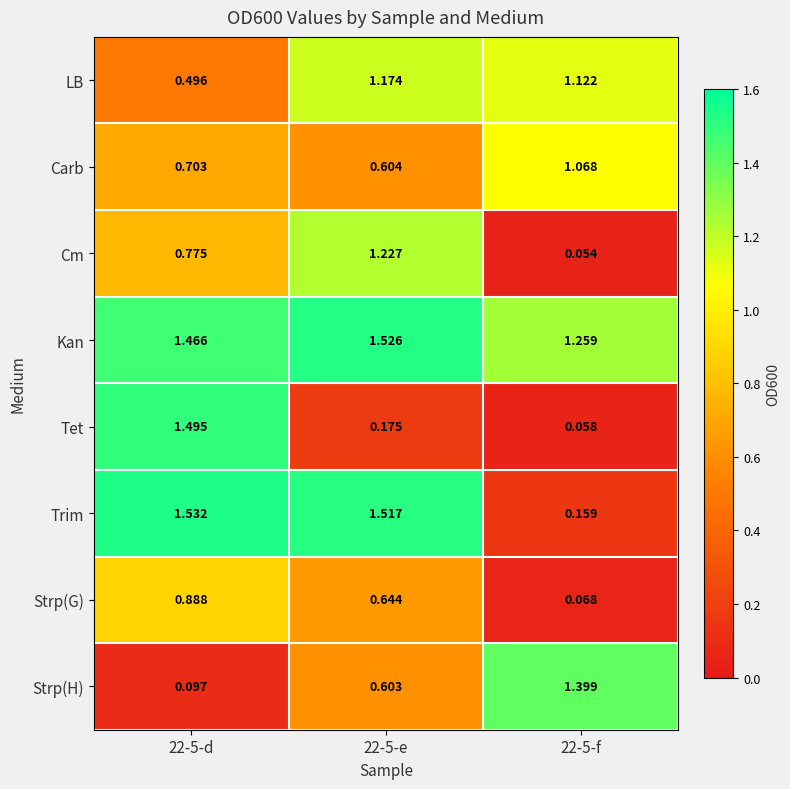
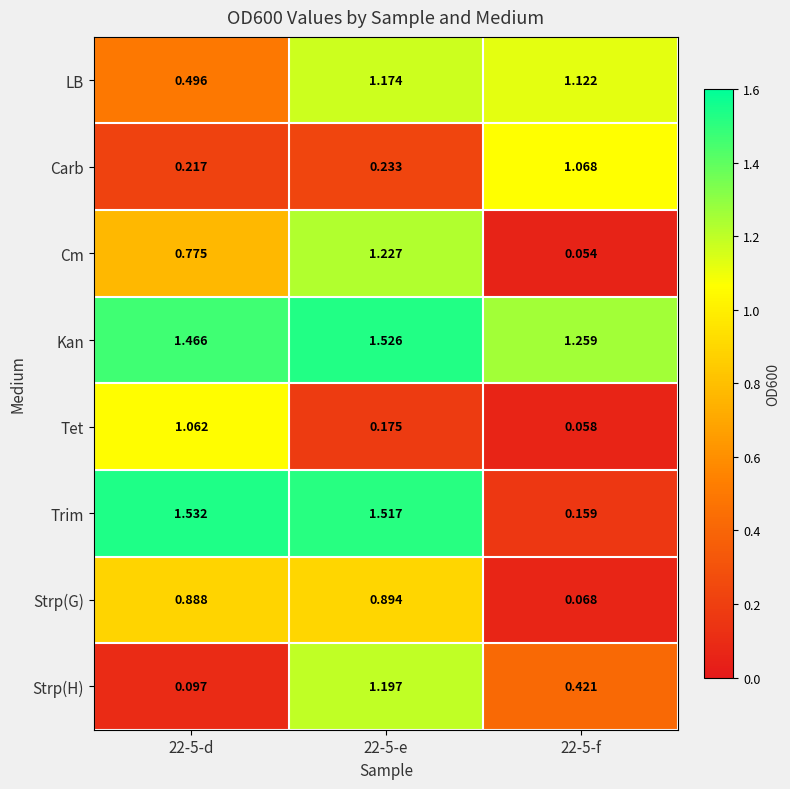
Carb, 22-5-d: 0.703 -> 0.217
Carb, 22-5-e: 0.604 -> 0.233
Tet, 22-5-d: 1.495 -> 1.062
Strp(G), 22-5-e: 0.644 -> 0.894
Strp(H), 22-5-e: 0.603 -> 1.197
Strp(H), 22-5-f: 1.399 -> 0.421
